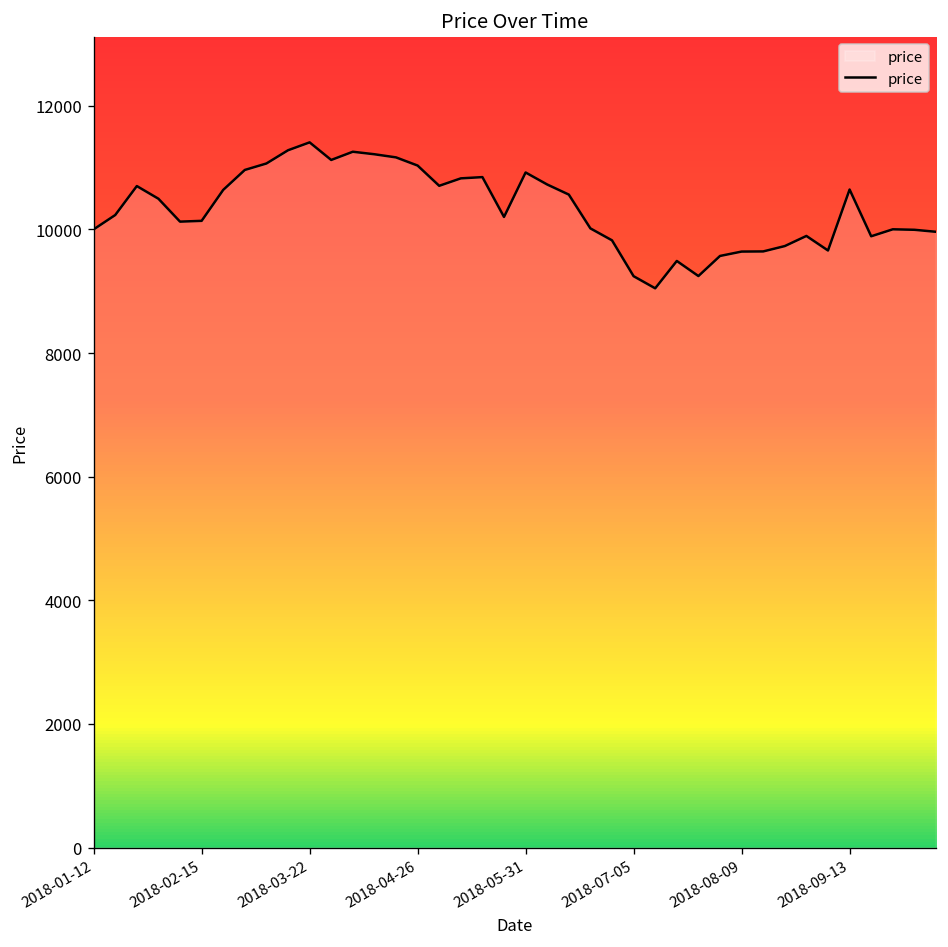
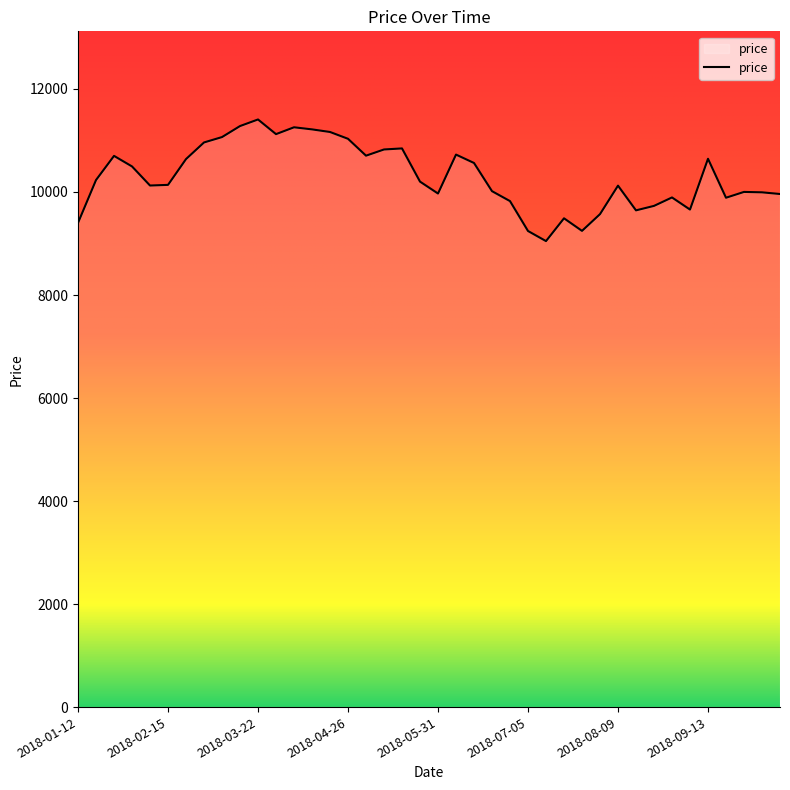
2018-01-12: 10000 -> 9400
2018-05-31: 10900 -> 10000
2018-08-09: 9600 -> 10100
